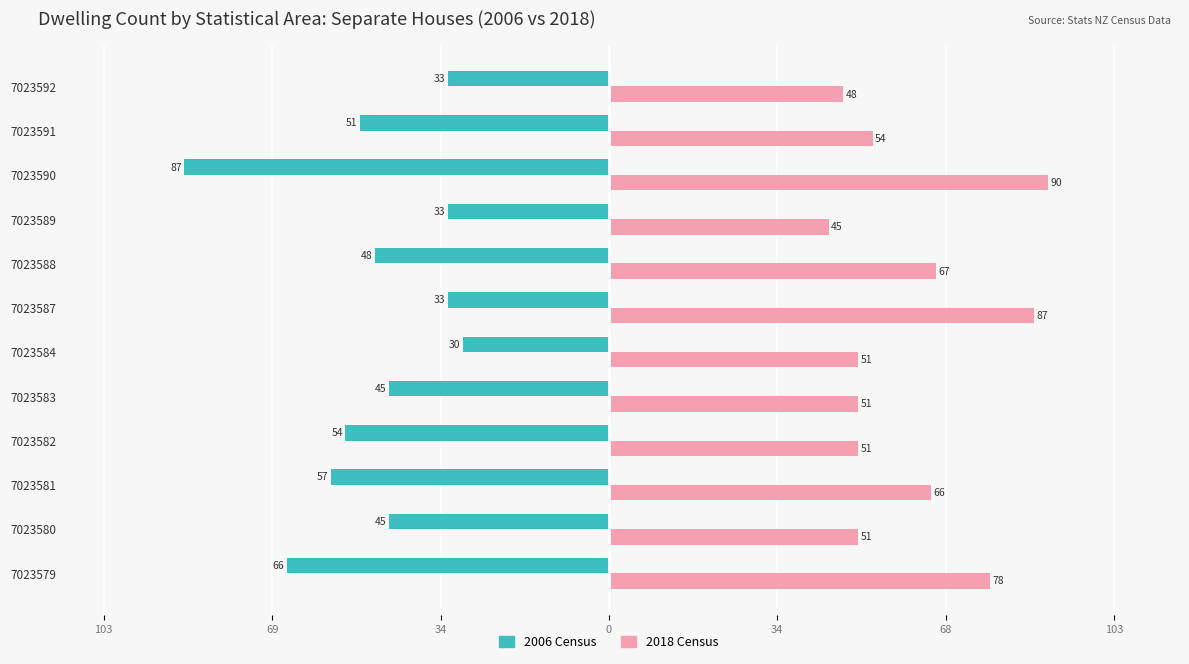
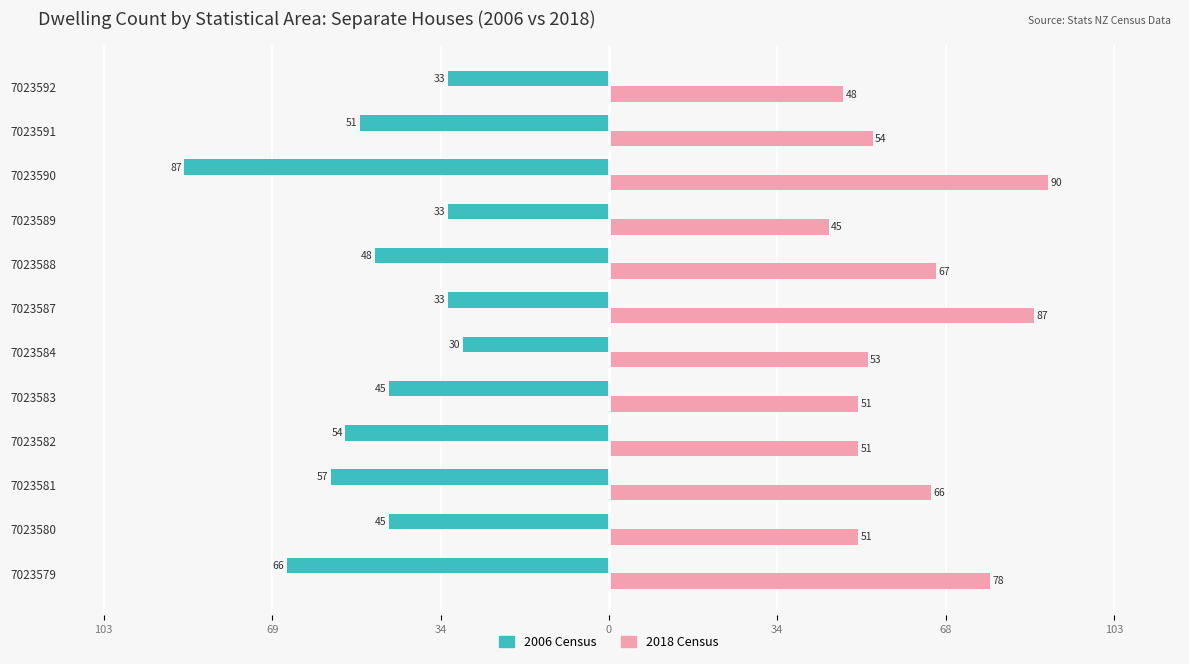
2018 Census, 7023584: 51 -> 53
